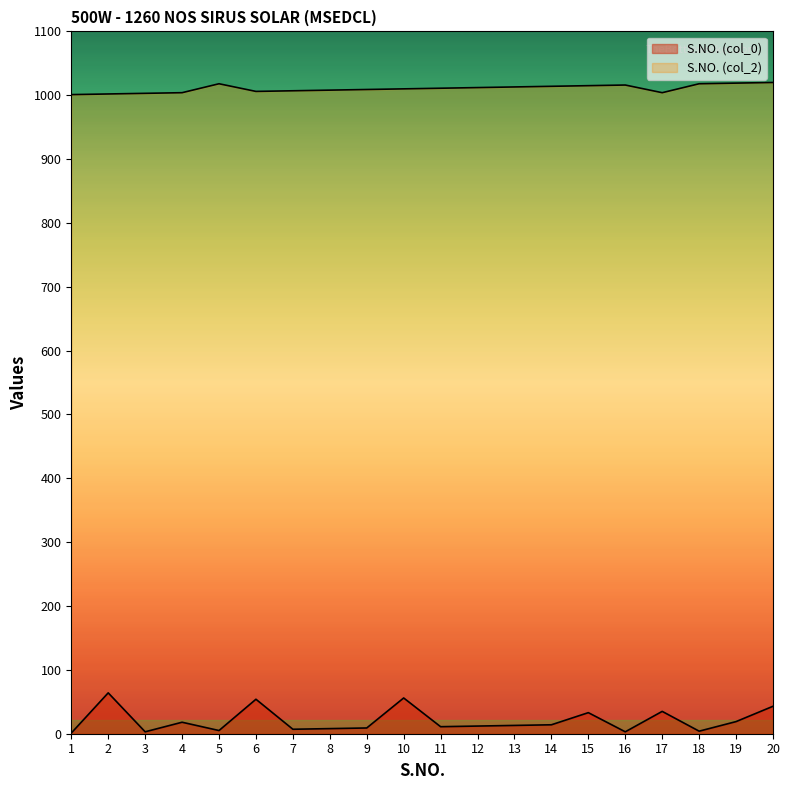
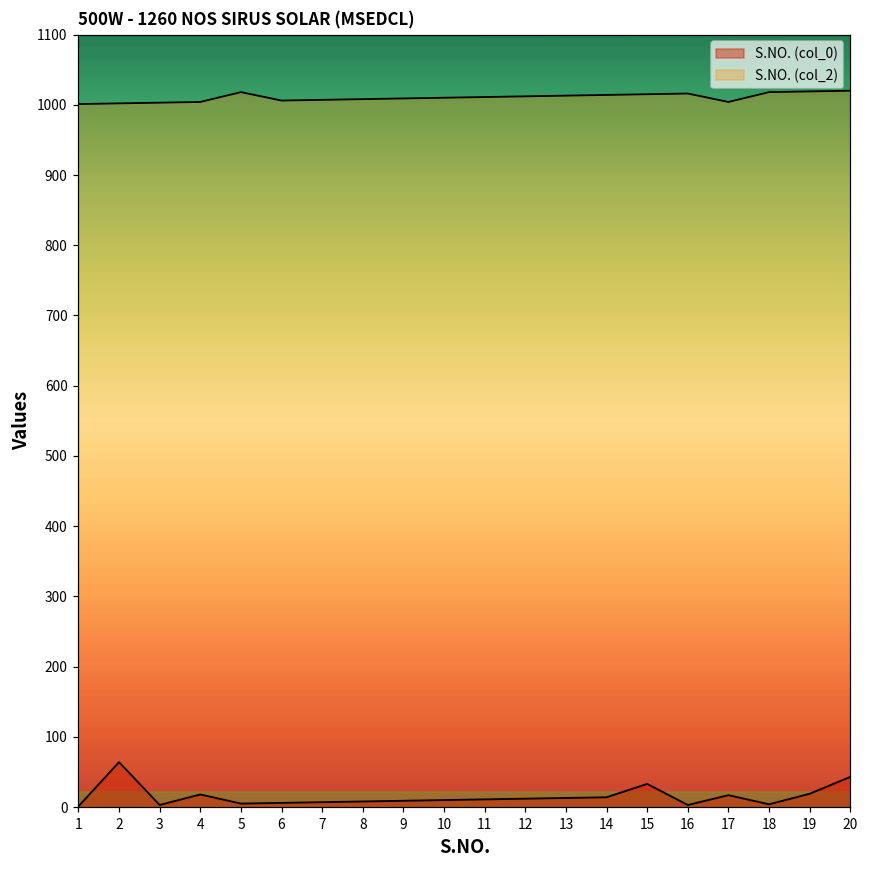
S.NO. (col_0), 6: 50 -> 10
S.NO. (col_0), 10: 60 -> 10
S.NO. (col_0), 17: 40 -> 20
